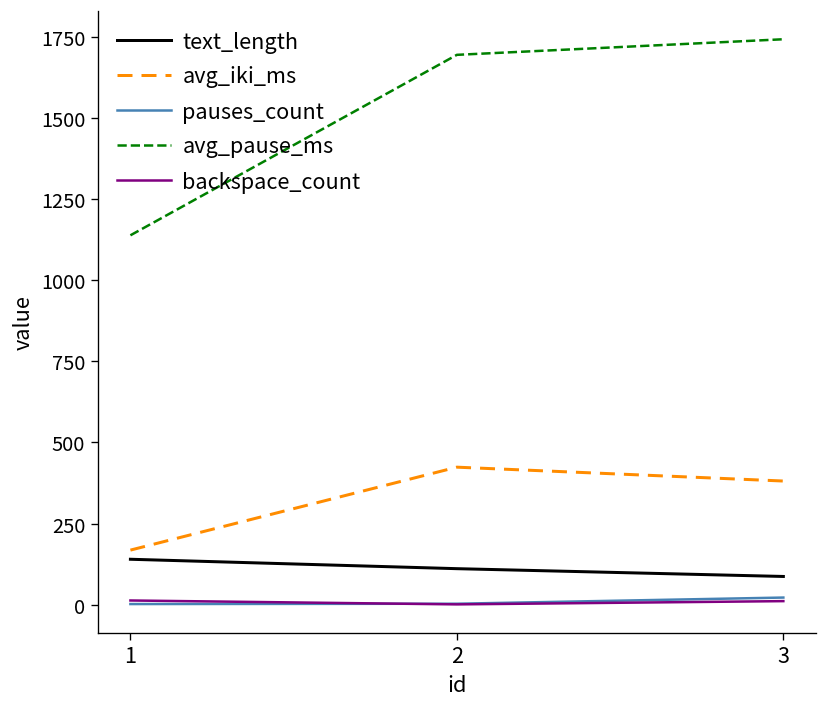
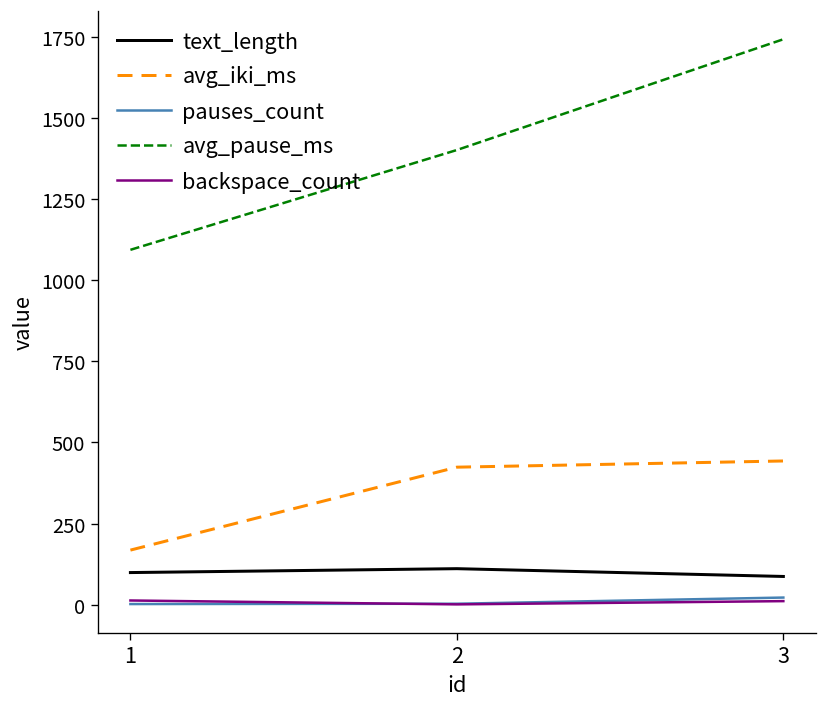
text_length, 1: 140 -> 100
avg_pause_ms, 1: 1140 -> 1090
avg_pause_ms, 2: 1690 -> 1400
avg_iki_ms, 3: 380 -> 440
